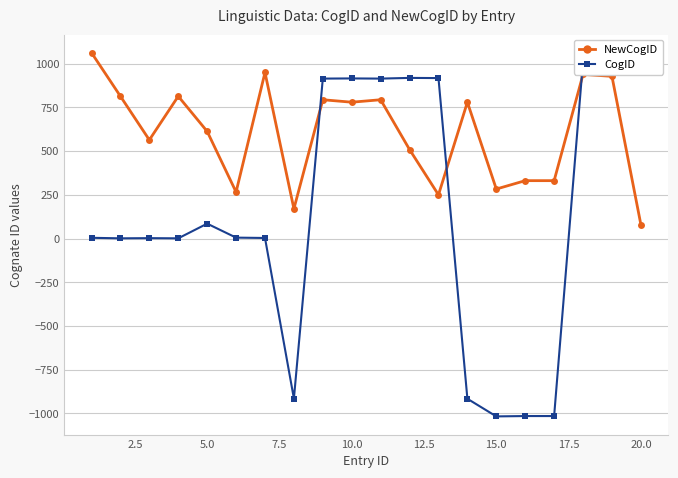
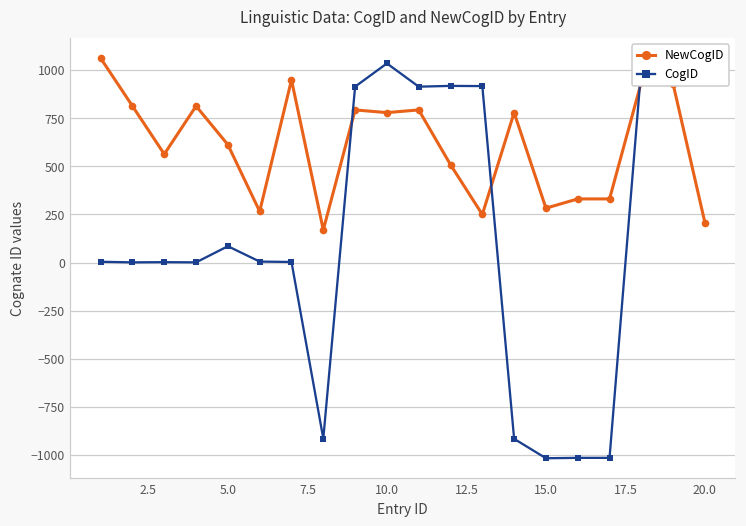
CogID, 10.0: 920 -> 1040
NewCogID, 20.0: 80 -> 210
